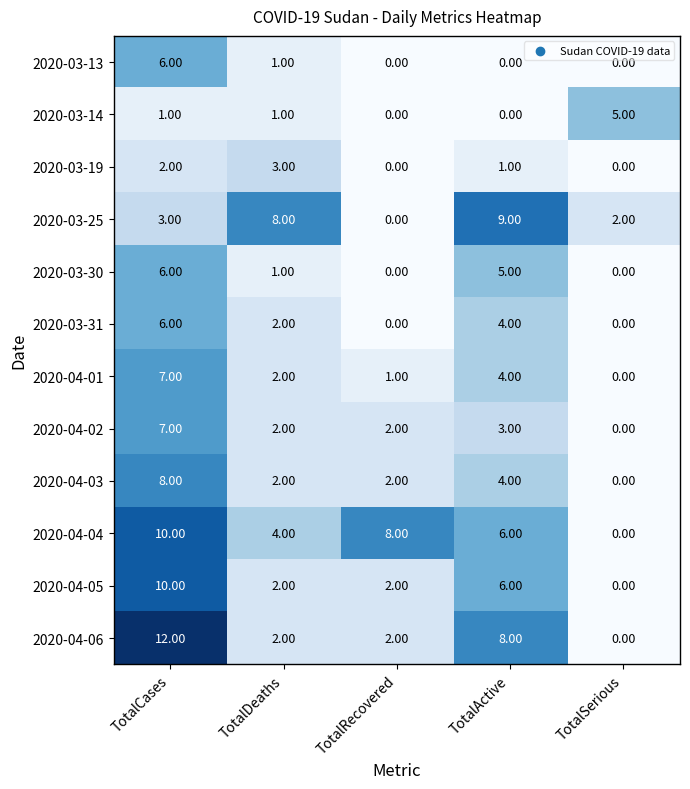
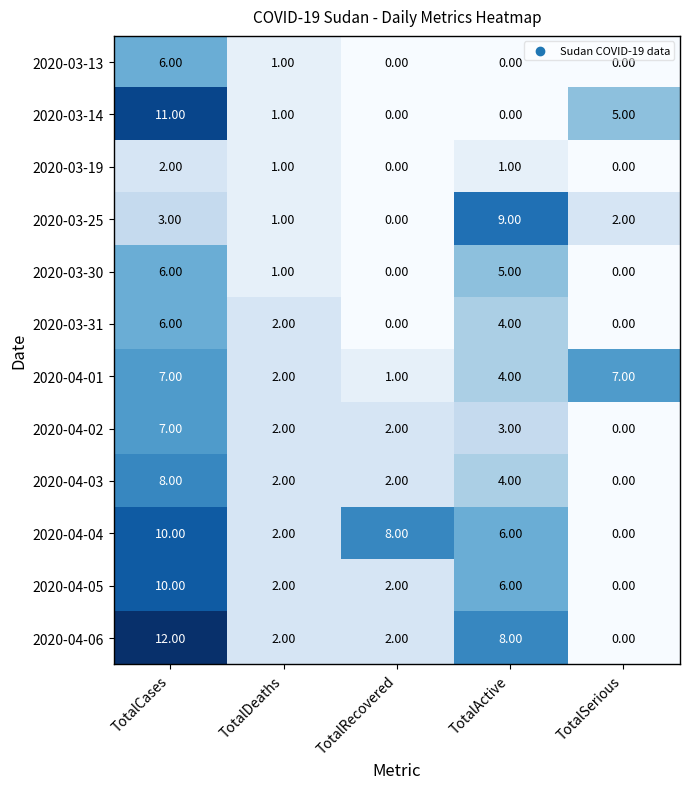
2020-03-14, TotalCases: 1.00 -> 11.00
2020-03-19, TotalDeaths: 3.00 -> 1.00
2020-03-25, TotalDeaths: 8.00 -> 1.00
2020-04-01, TotalSerious: 0.00 -> 7.00
2020-04-04, TotalDeaths: 4.00 -> 2.00
